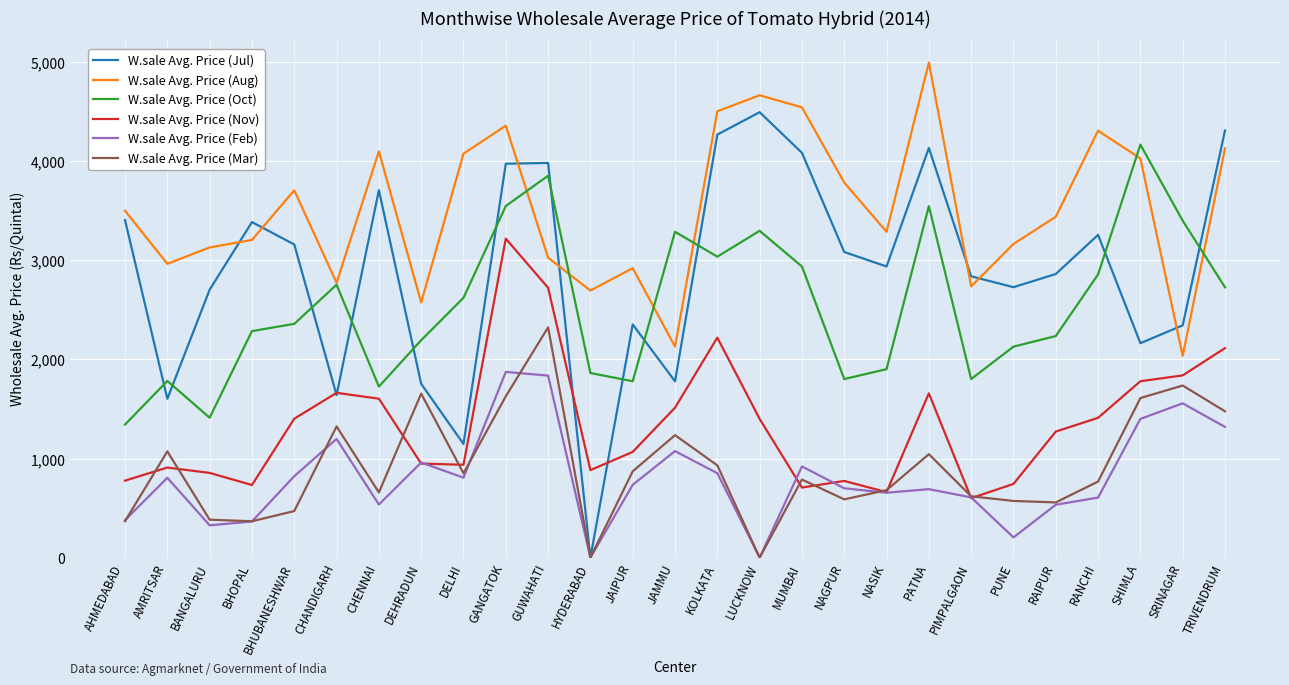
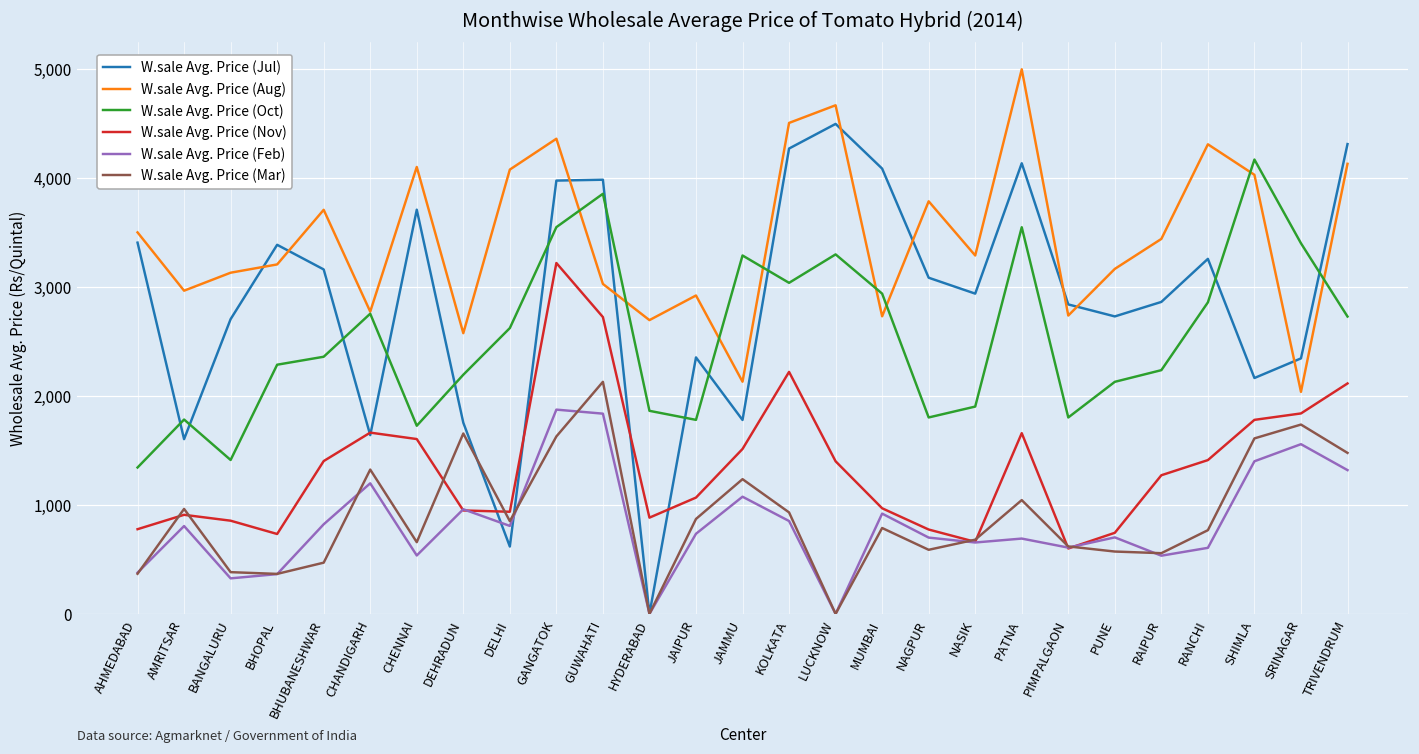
W.sale Avg. Price (Mar), AMRITSAR: 1,100 -> 1,000
W.sale Avg. Price (Jul), DELHI: 1,100 -> 600
W.sale Avg. Price (Mar), GUWAHATI: 2,300 -> 2,100
W.sale Avg. Price (Aug), MUMBAI: 4,500 -> 2,700
W.sale Avg. Price (Nov), MUMBAI: 700 -> 1,000
W.sale Avg. Price (Feb), PUNE: 200 -> 700
